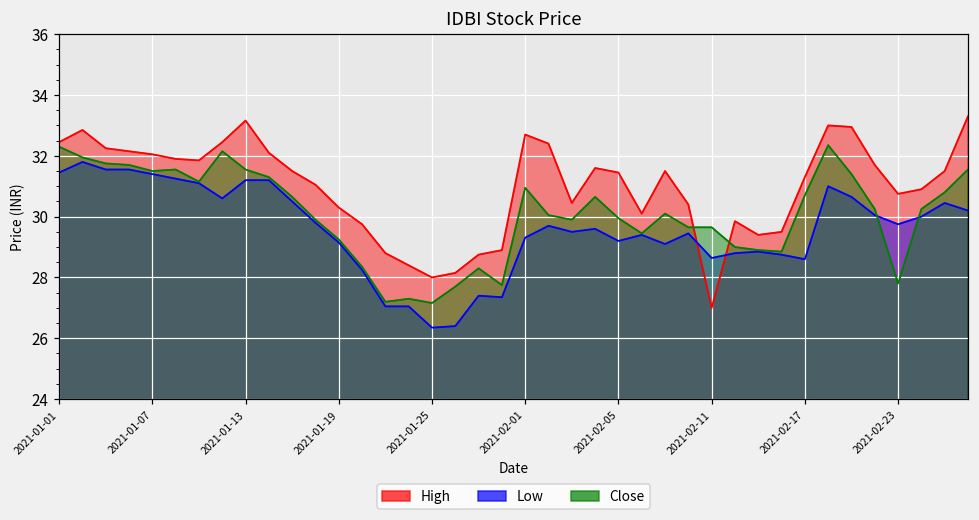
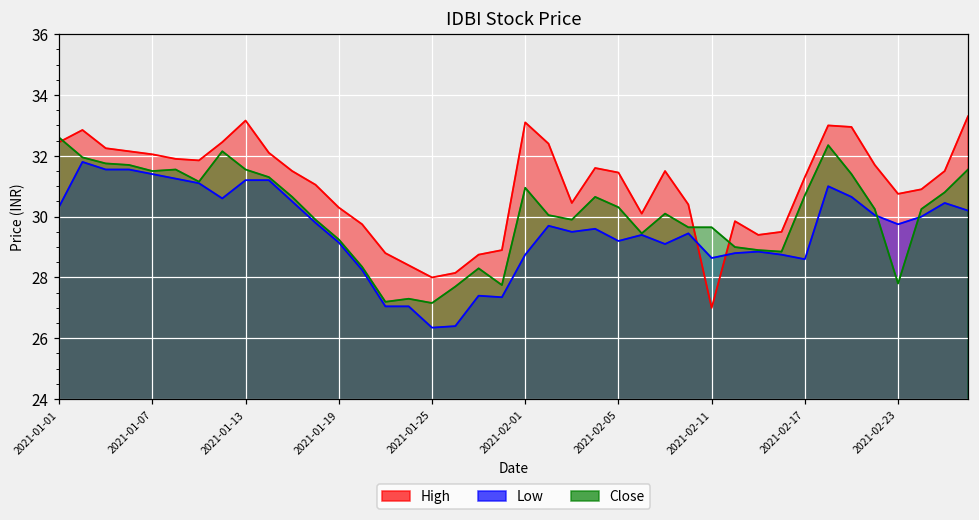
Low, 2021-01-01: 31.5 -> 30.3
Close, 2021-01-01: 32.3 -> 32.6
High, 2021-02-01: 32.7 -> 33.1
Low, 2021-02-01: 29.3 -> 28.8
Close, 2021-02-05: 30.0 -> 30.3
